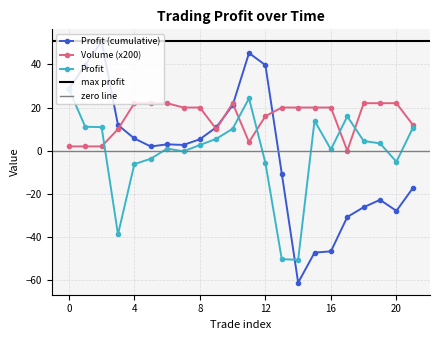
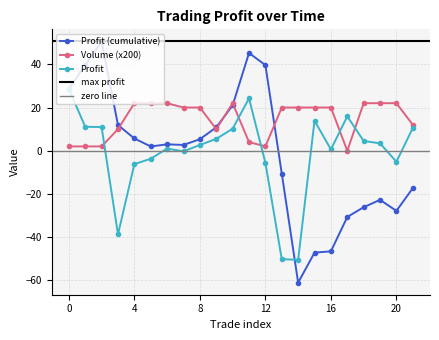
Volume (x200), 12: 16 -> 2
